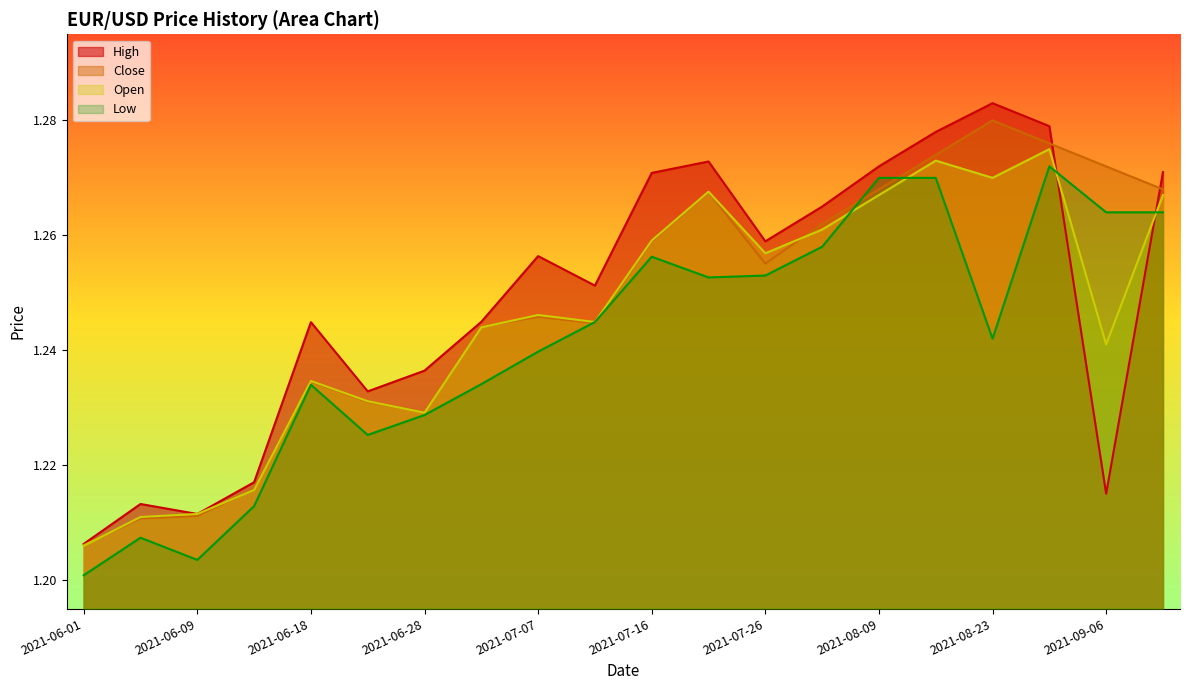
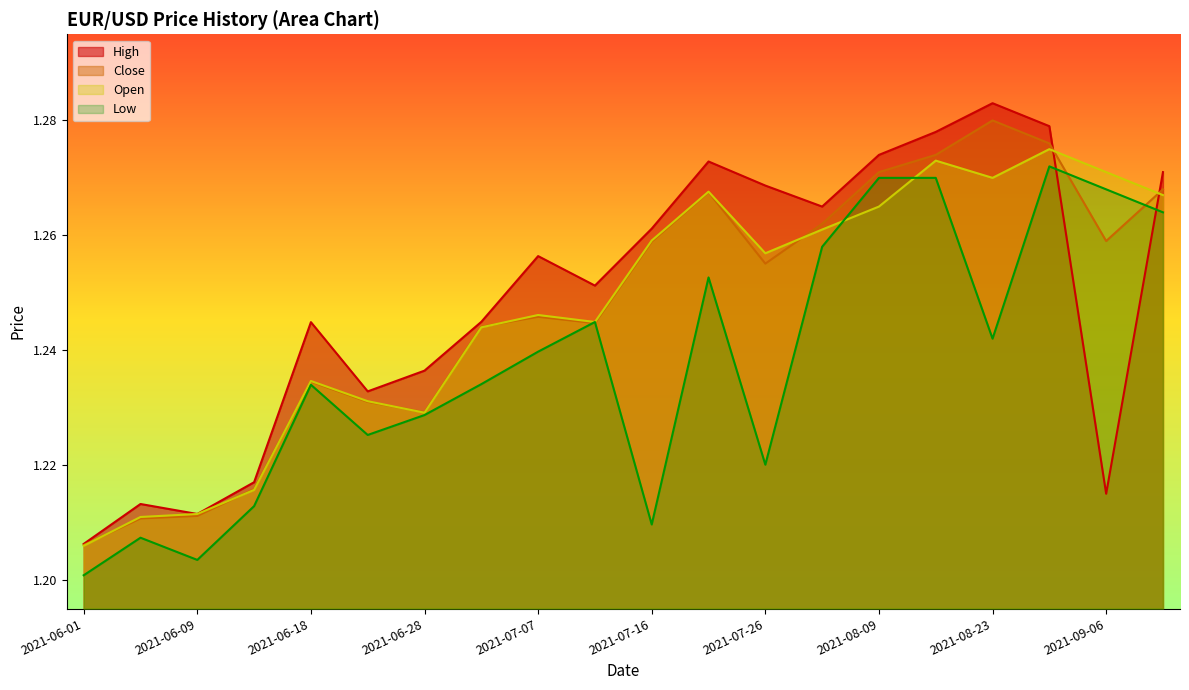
High, 2021-07-16: 1.271 -> 1.261
Low, 2021-07-16: 1.256 -> 1.210
High, 2021-07-26: 1.259 -> 1.269
Low, 2021-07-26: 1.253 -> 1.220
High, 2021-08-09: 1.272 -> 1.274
Close, 2021-08-09: 1.268 -> 1.271
Open, 2021-08-09: 1.267 -> 1.265
Close, 2021-09-06: 1.272 -> 1.259
Open, 2021-09-06: 1.241 -> 1.271
Low, 2021-09-06: 1.264 -> 1.268
